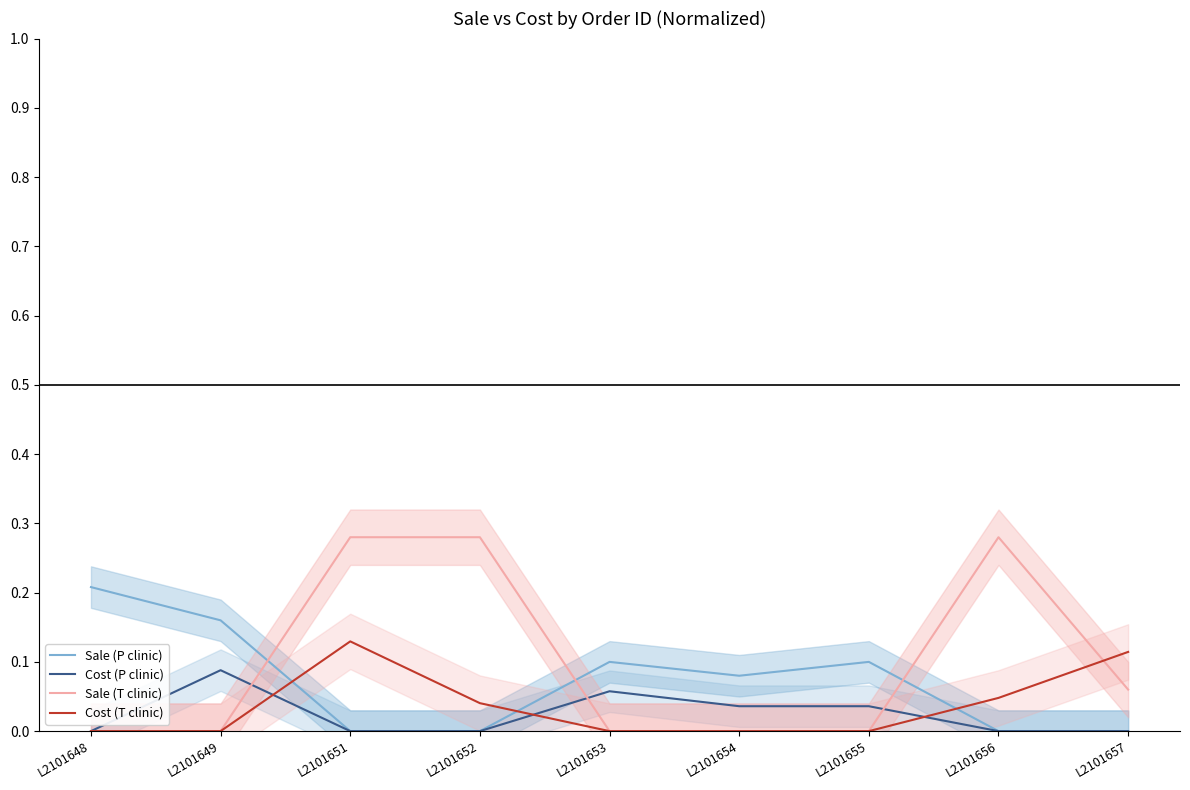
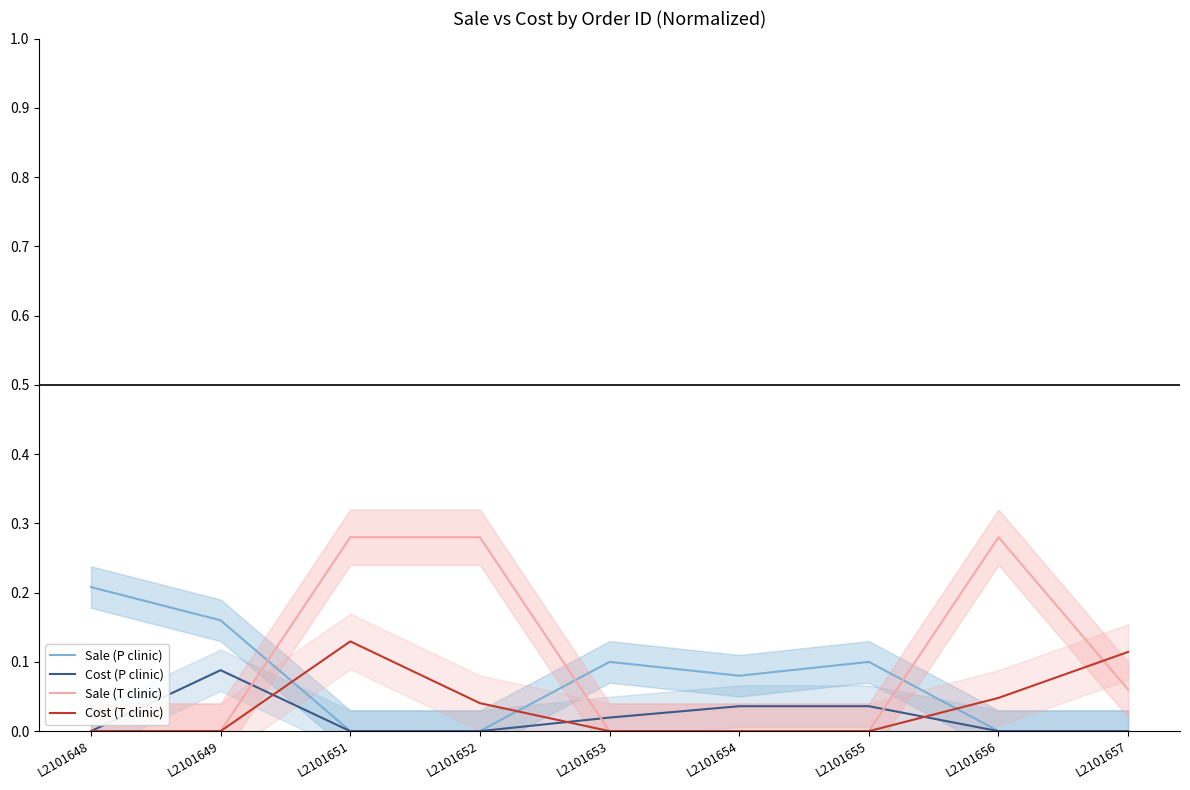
Cost (P clinic), L2101653: 0.06 -> 0.02
